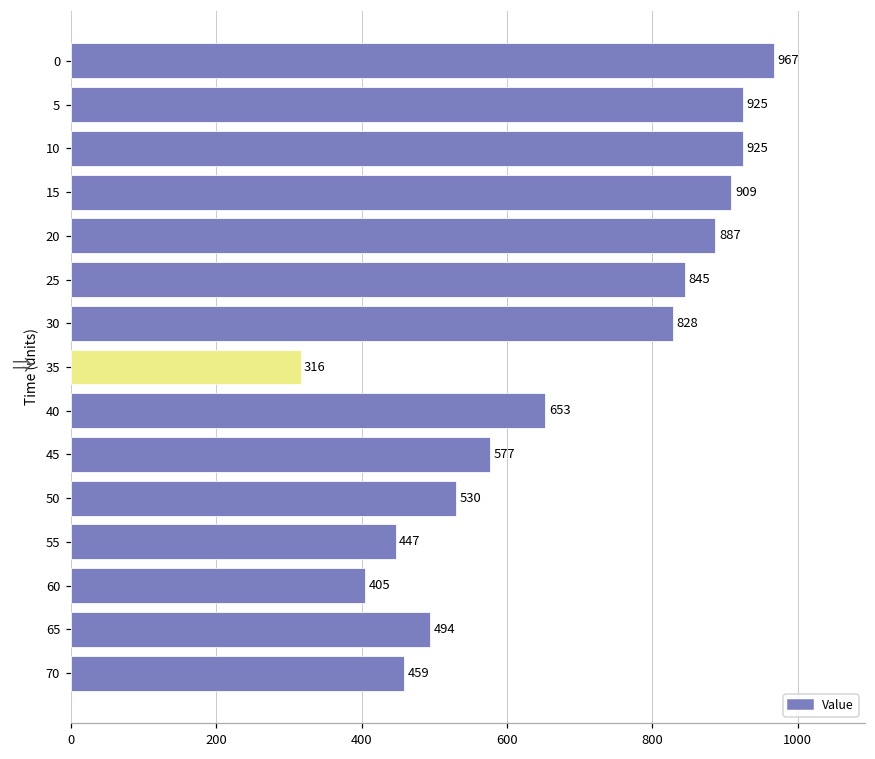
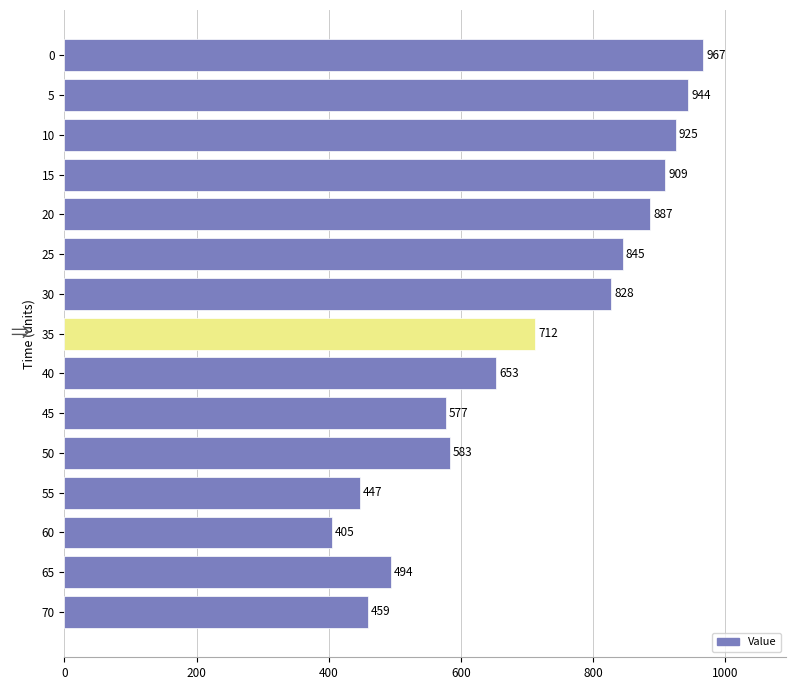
5: 925 -> 944
35: 316 -> 712
50: 530 -> 583
